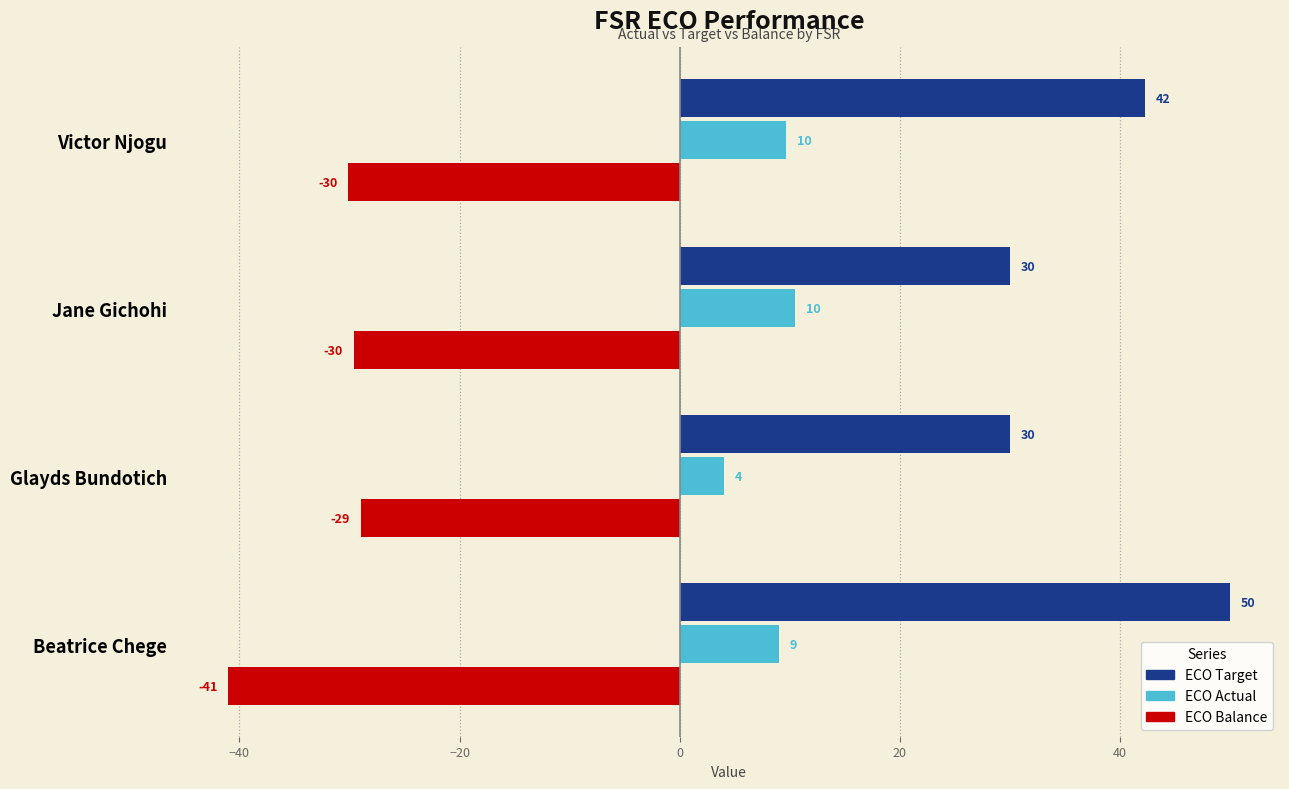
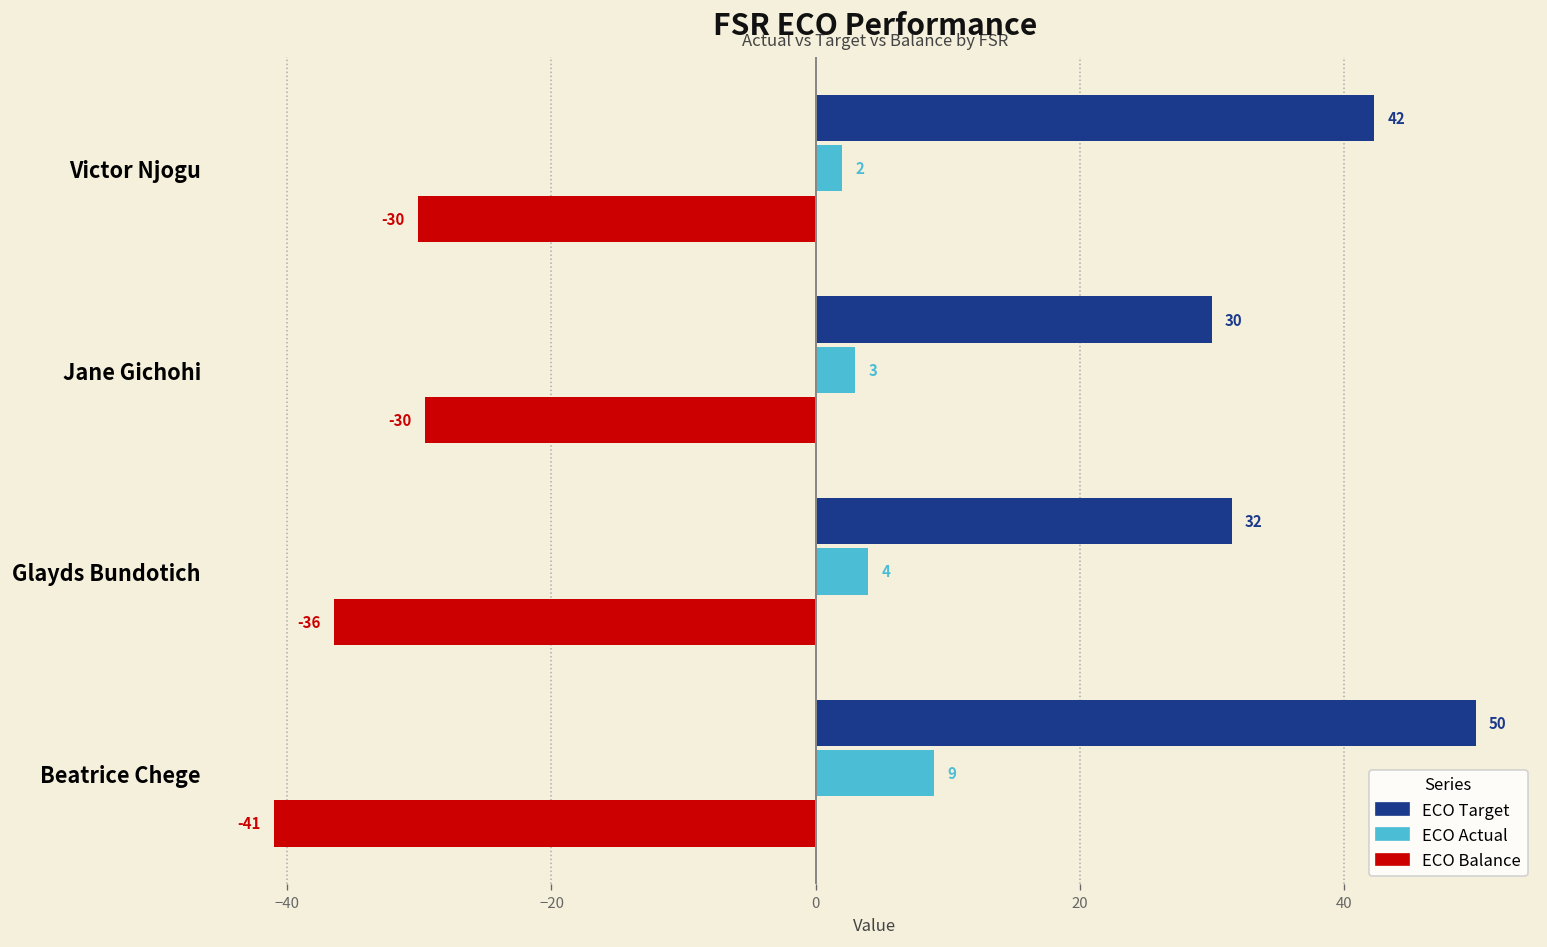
ECO Actual, Victor Njogu: 10 -> 2
ECO Actual, Jane Gichohi: 10 -> 3
ECO Target, Glayds Bundotich: 30 -> 32
ECO Balance, Glayds Bundotich: -29 -> -36
